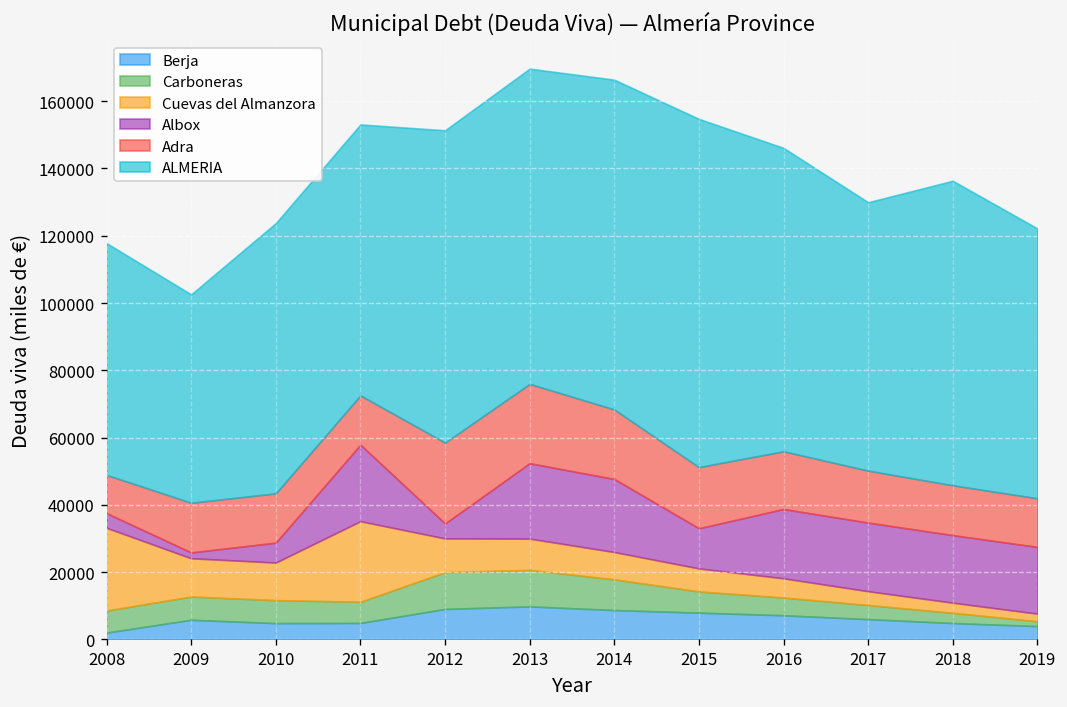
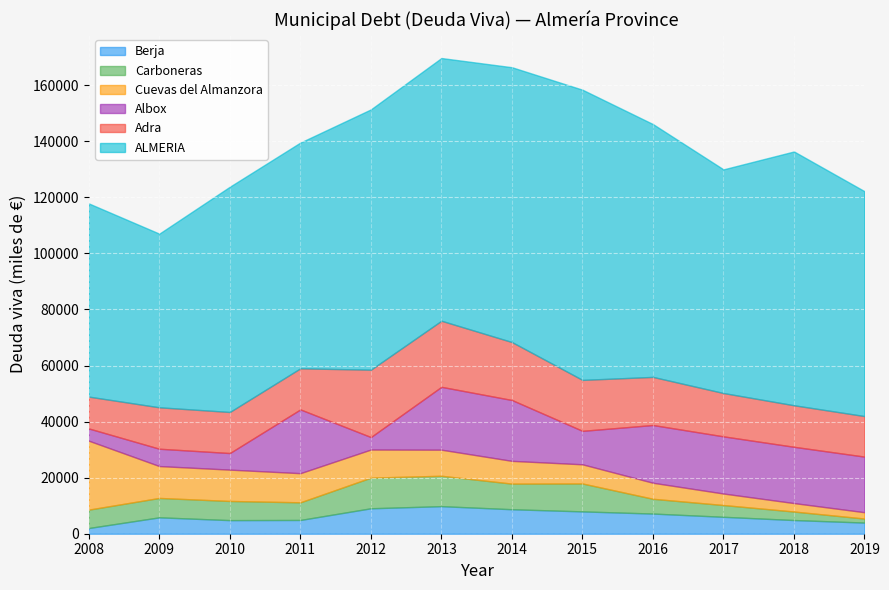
Albox, 2009: 2000 -> 6000
Cuevas del Almanzora, 2011: 24000 -> 10000
Carboneras, 2015: 6000 -> 10000
